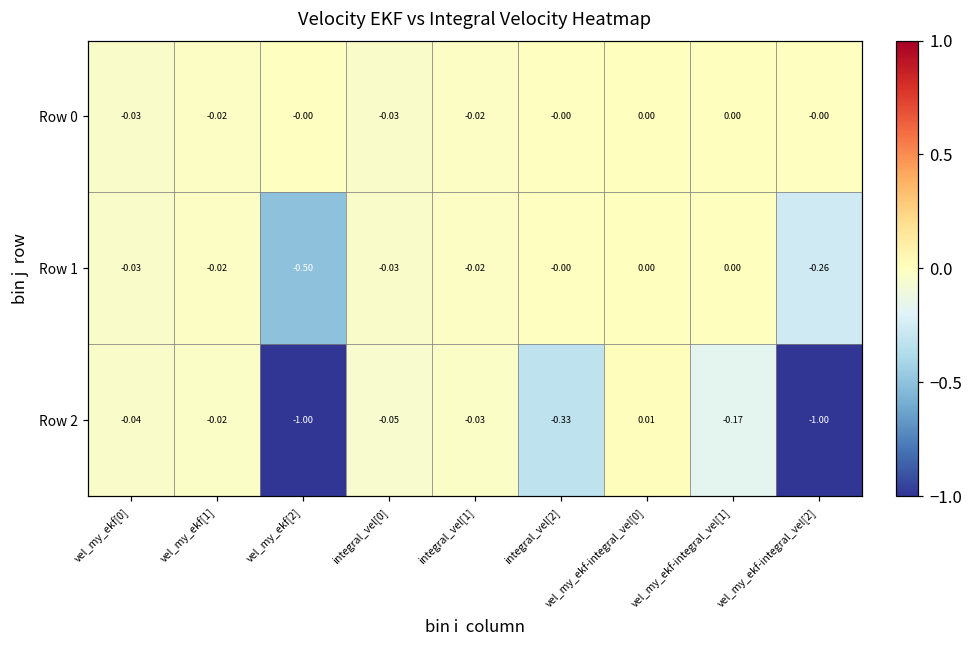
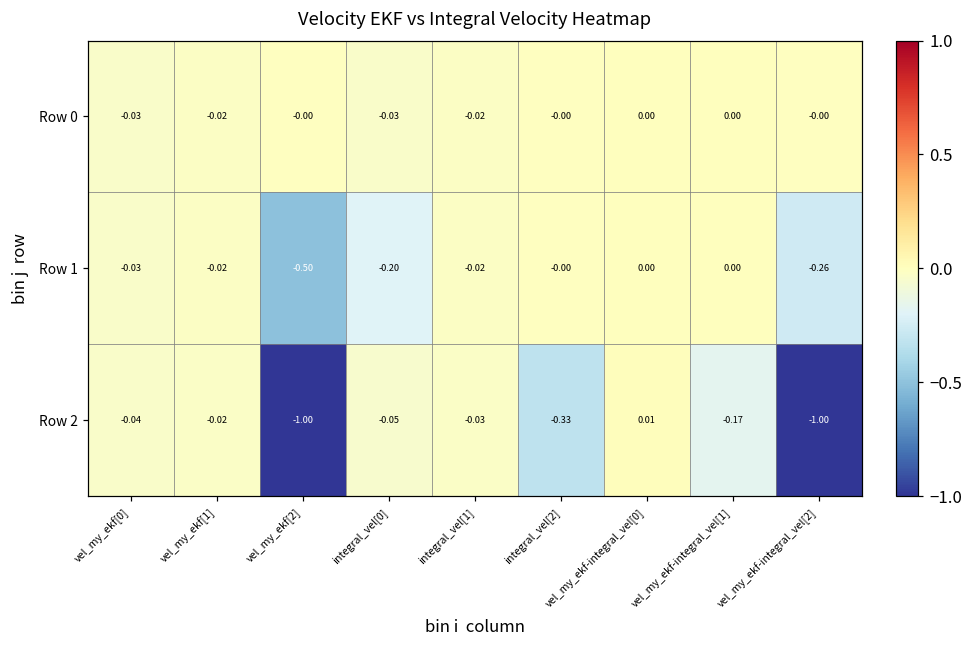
Row 1, integral_vel[0]: -0.03 -> -0.20
